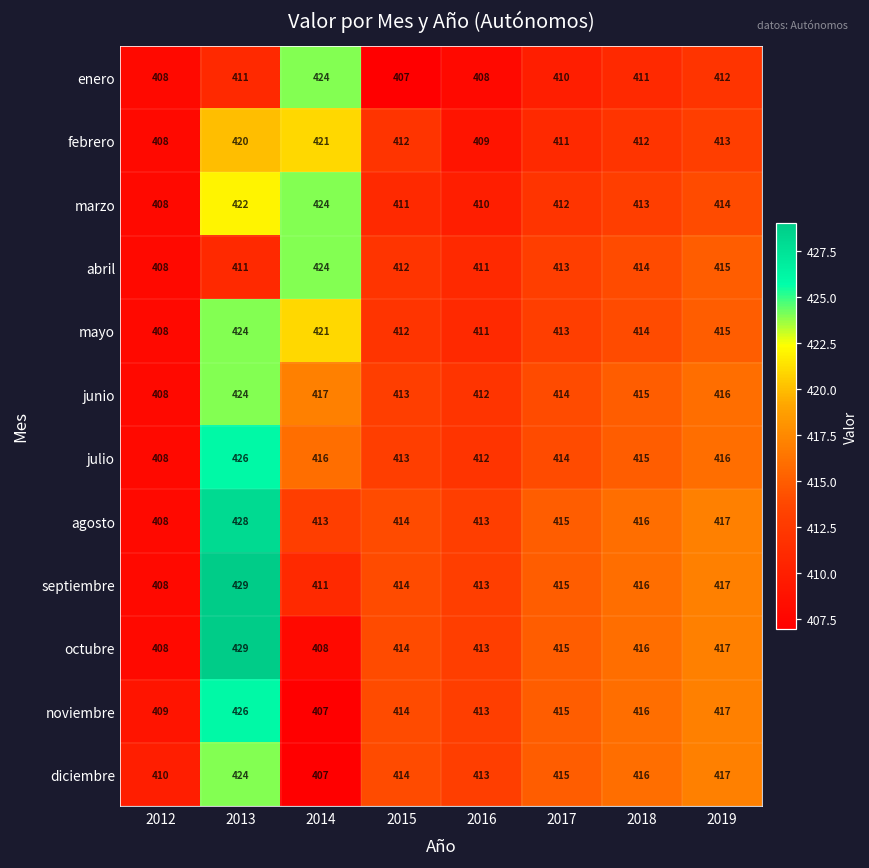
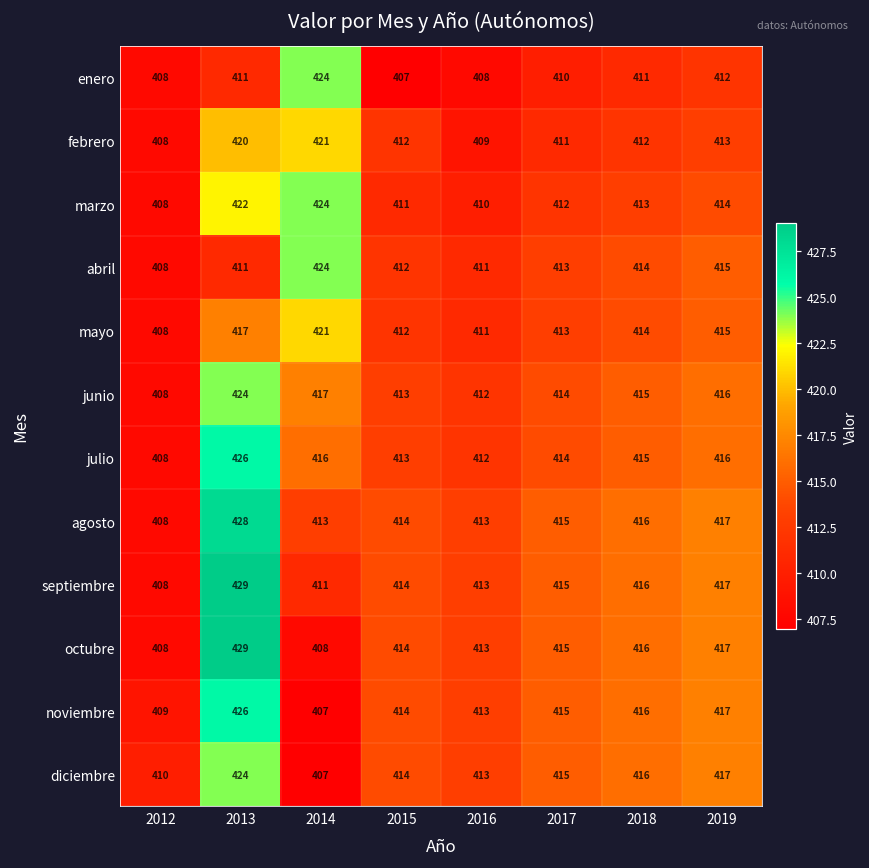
mayo, 2013: 424 -> 417
